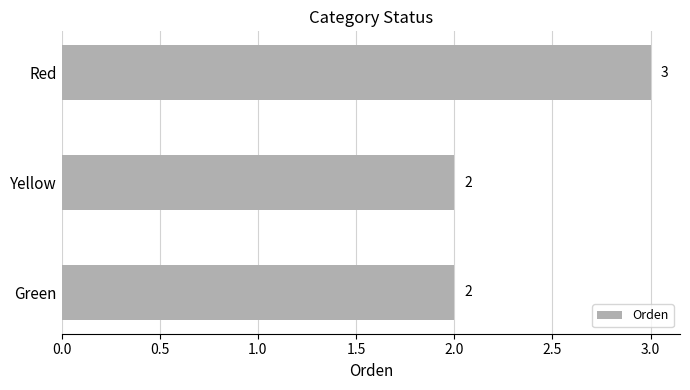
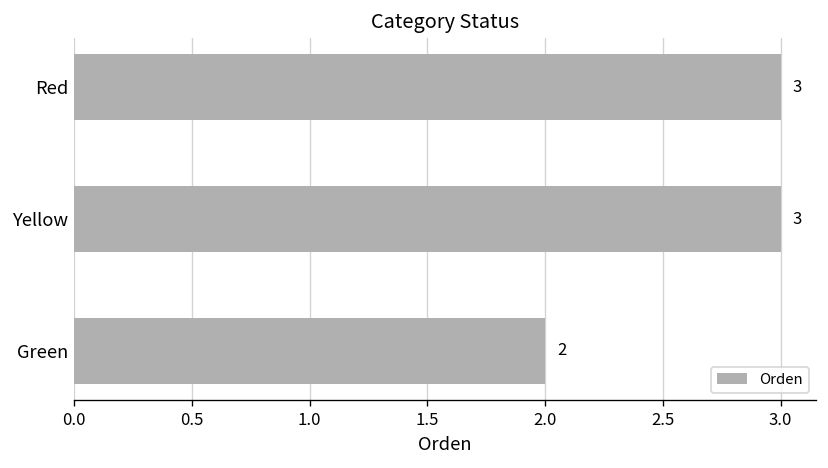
Yellow: 2 -> 3
